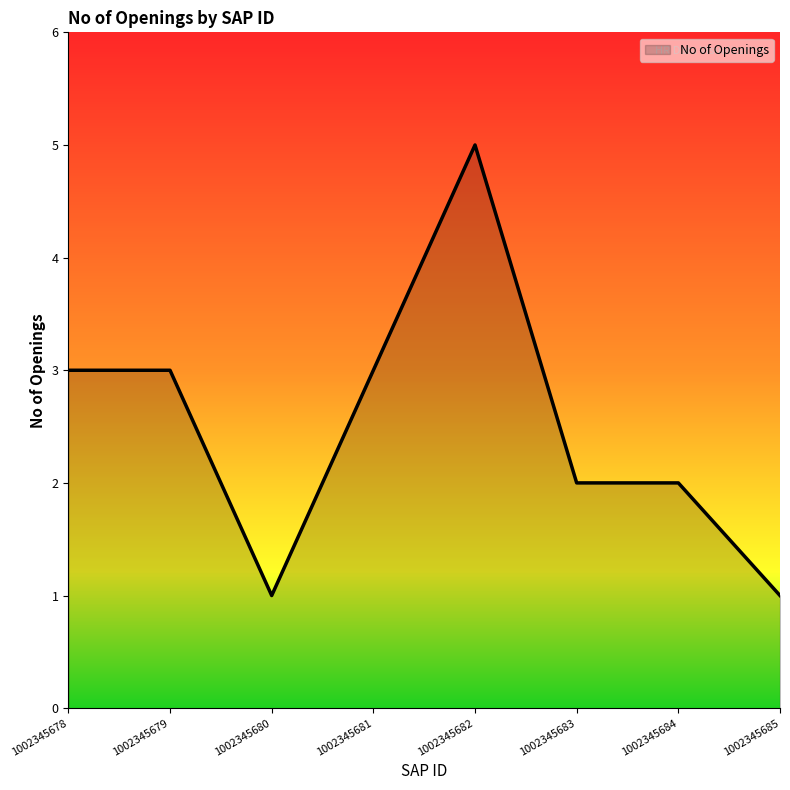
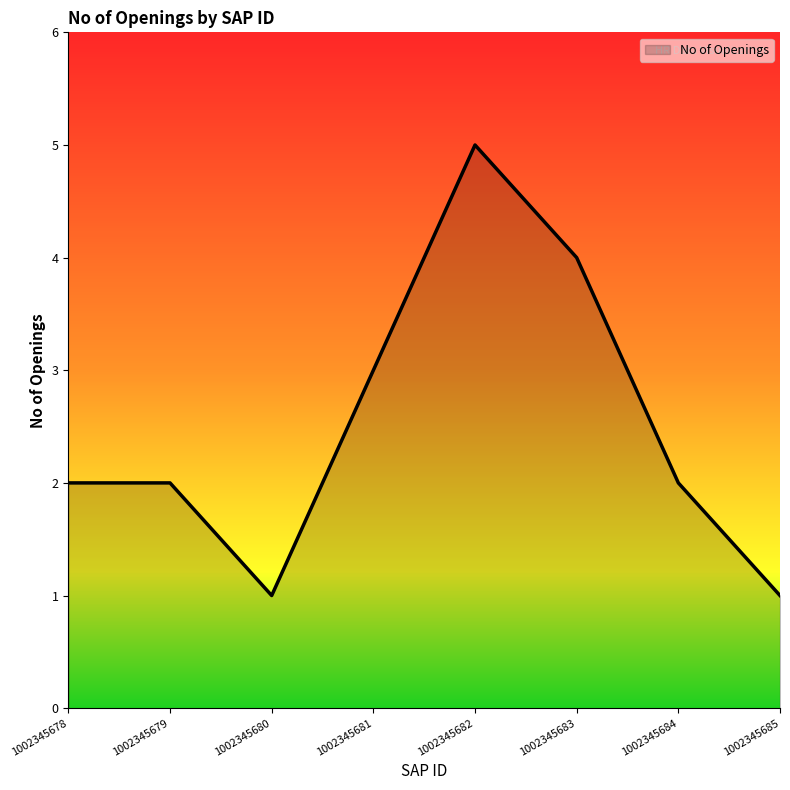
1002345678: 3 -> 2
1002345679: 3 -> 2
1002345683: 2 -> 4
